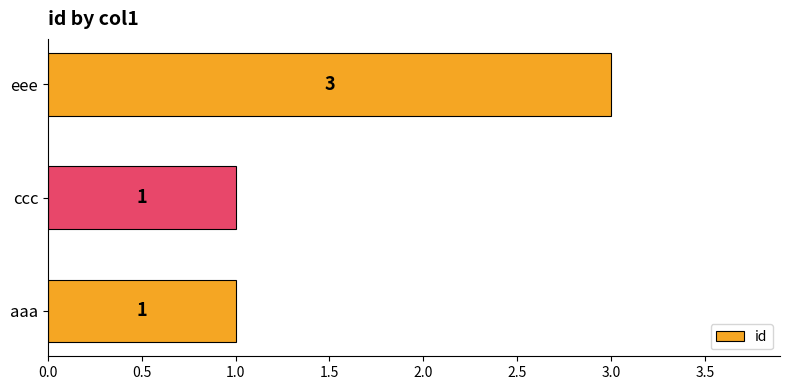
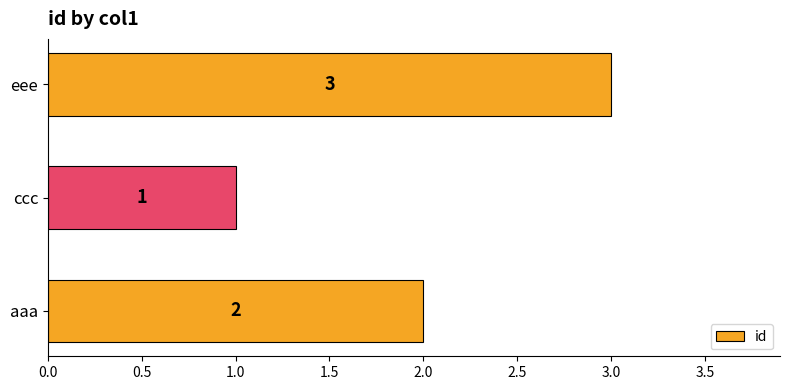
aaa: 1 -> 2
